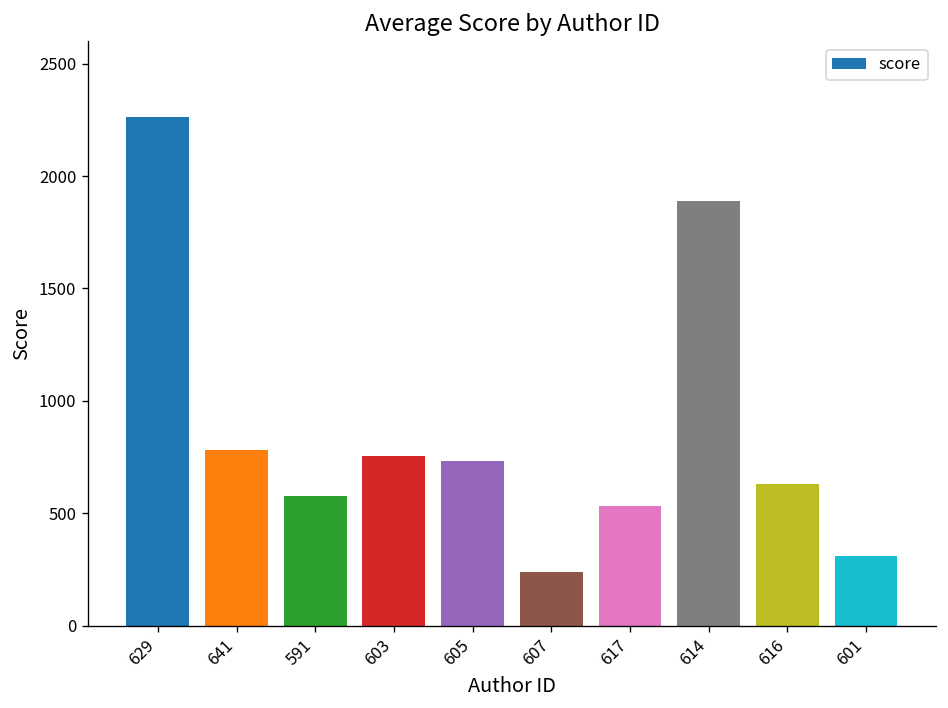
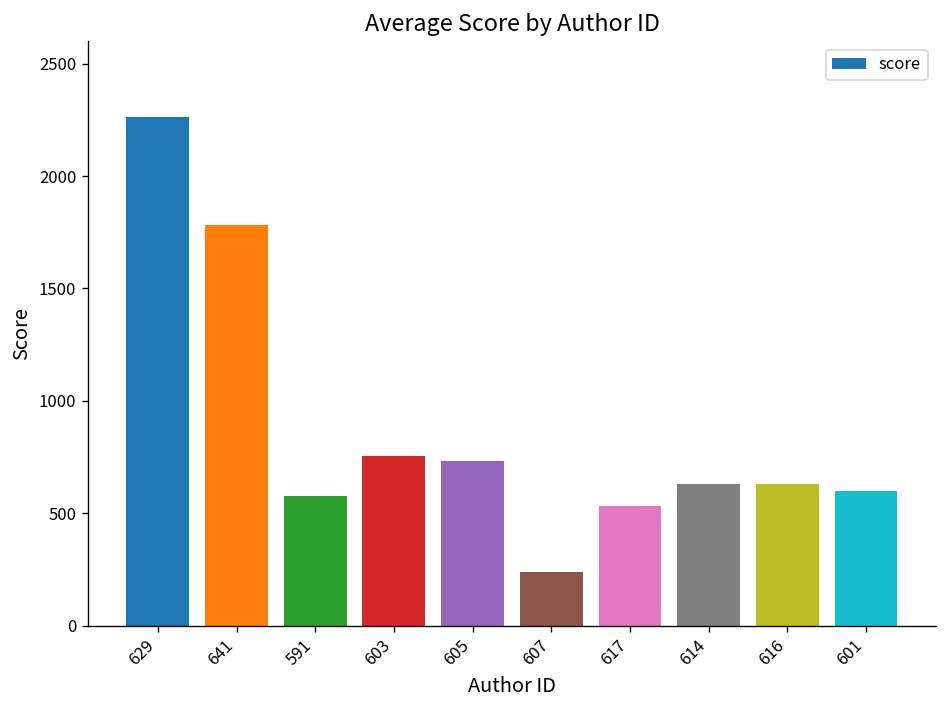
641: 780 -> 1780
614: 1890 -> 630
601: 310 -> 600
